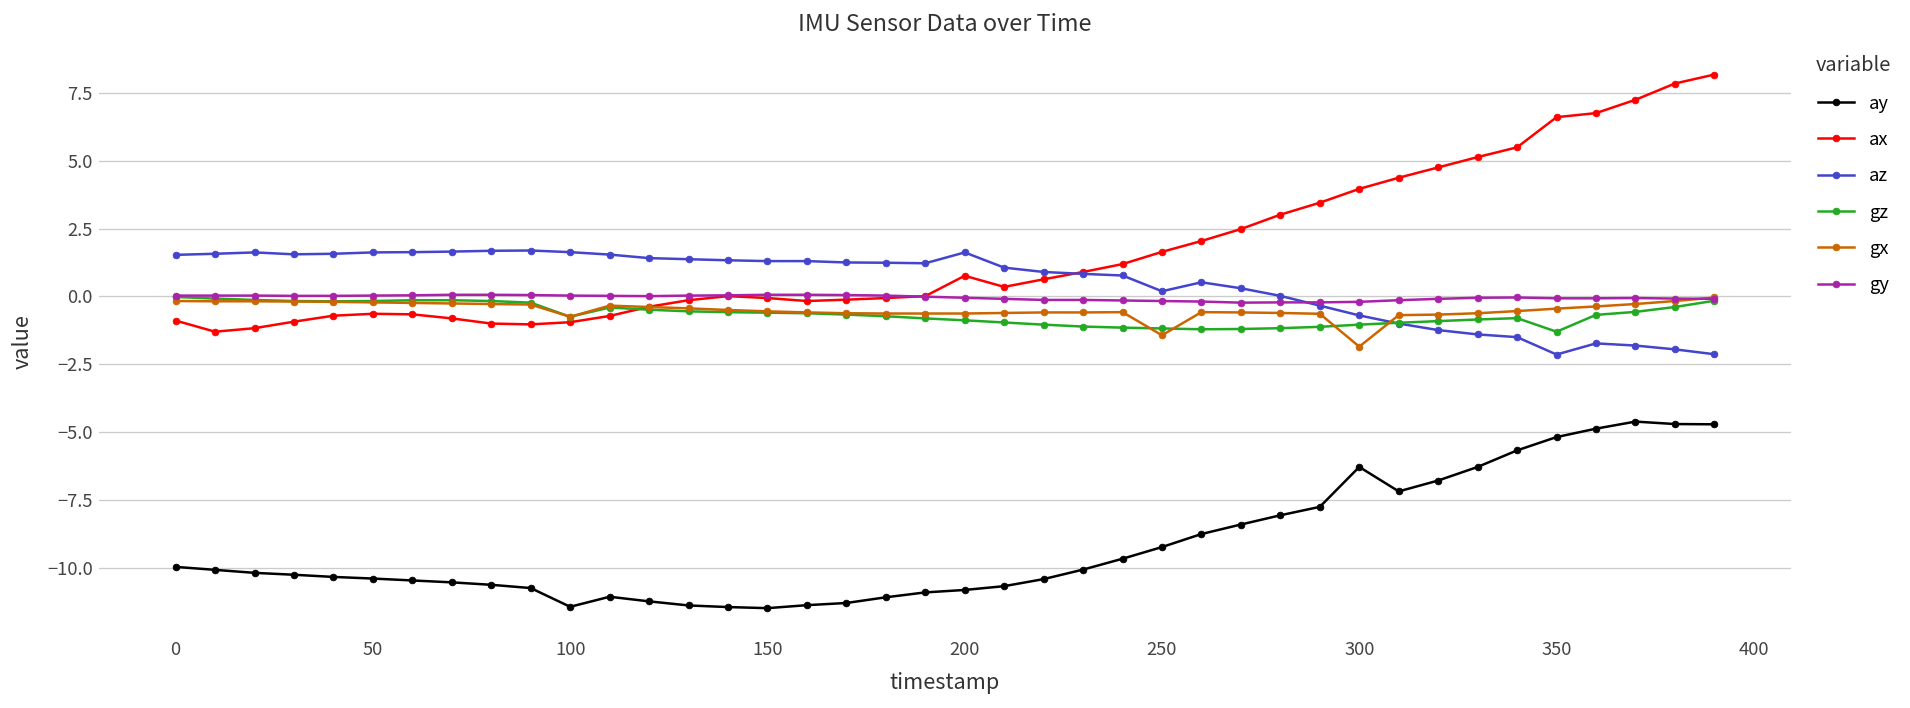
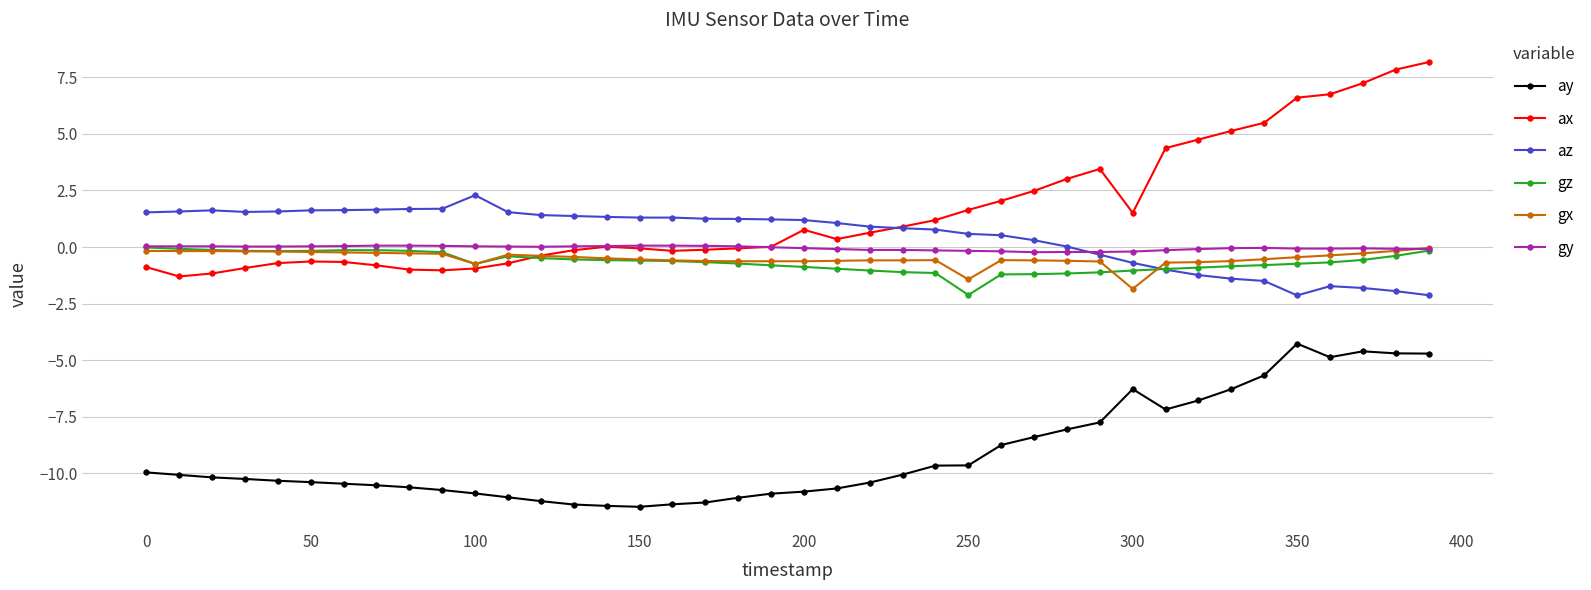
ay, 100: -11.4 -> -10.9
az, 100: 1.6 -> 2.3
az, 200: 1.6 -> 1.2
ay, 250: -9.2 -> -9.7
az, 250: 0.2 -> 0.6
gz, 250: -1.2 -> -2.1
ax, 300: 4.0 -> 1.5
ay, 350: -5.2 -> -4.3
gz, 350: -1.3 -> -0.7
